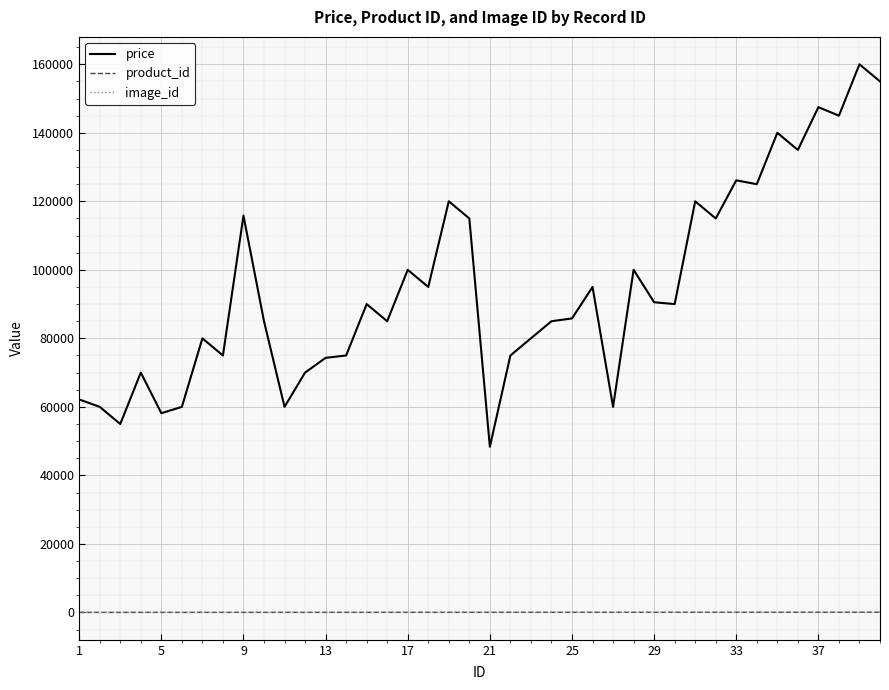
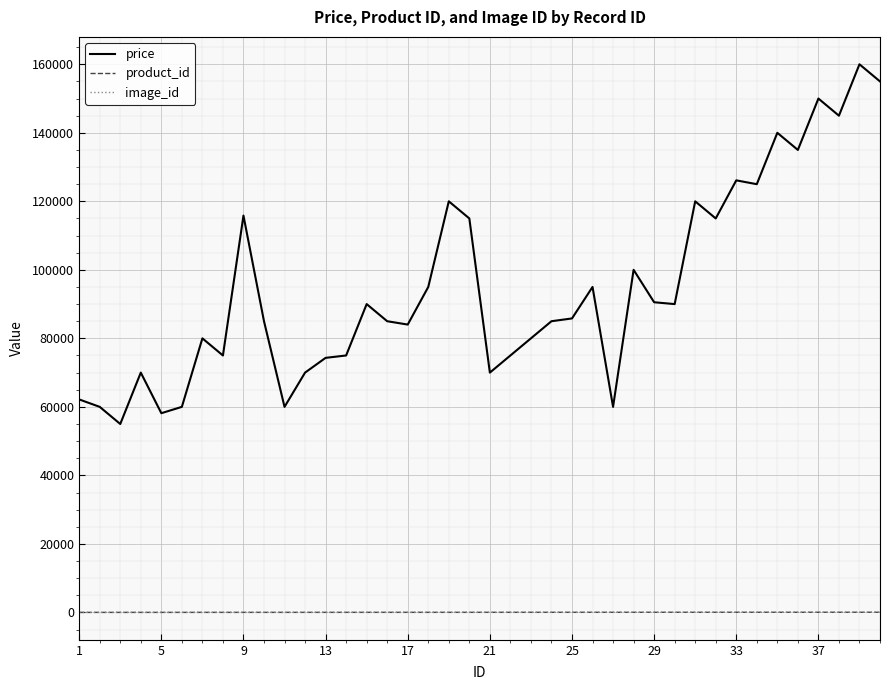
price, 17: 100000 -> 84000
price, 21: 48000 -> 70000
price, 37: 147000 -> 150000
